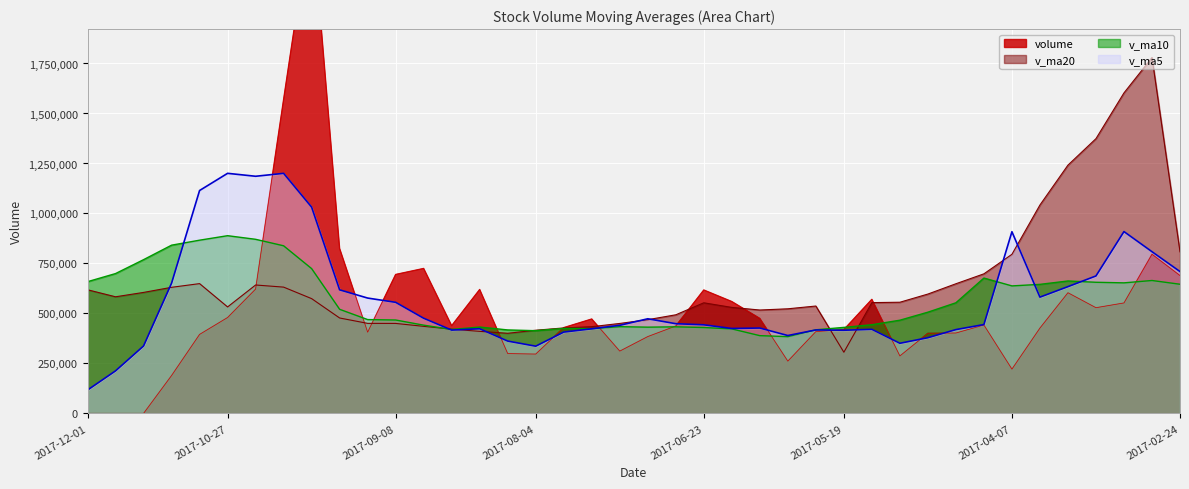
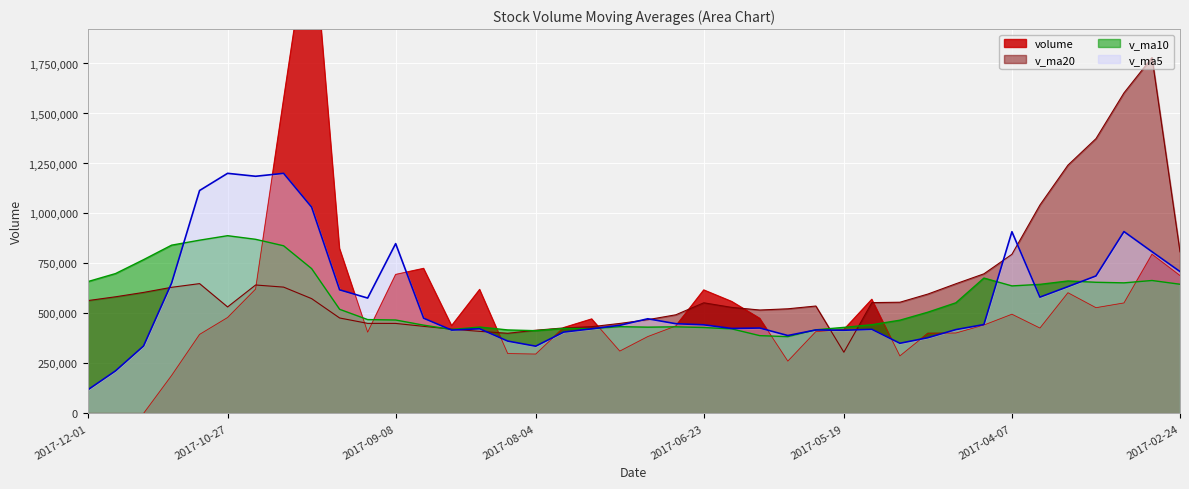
v_ma20, 2017-12-01: 620,000 -> 560,000
v_ma5, 2017-09-08: 560,000 -> 850,000
volume, 2017-04-07: 220,000 -> 500,000
